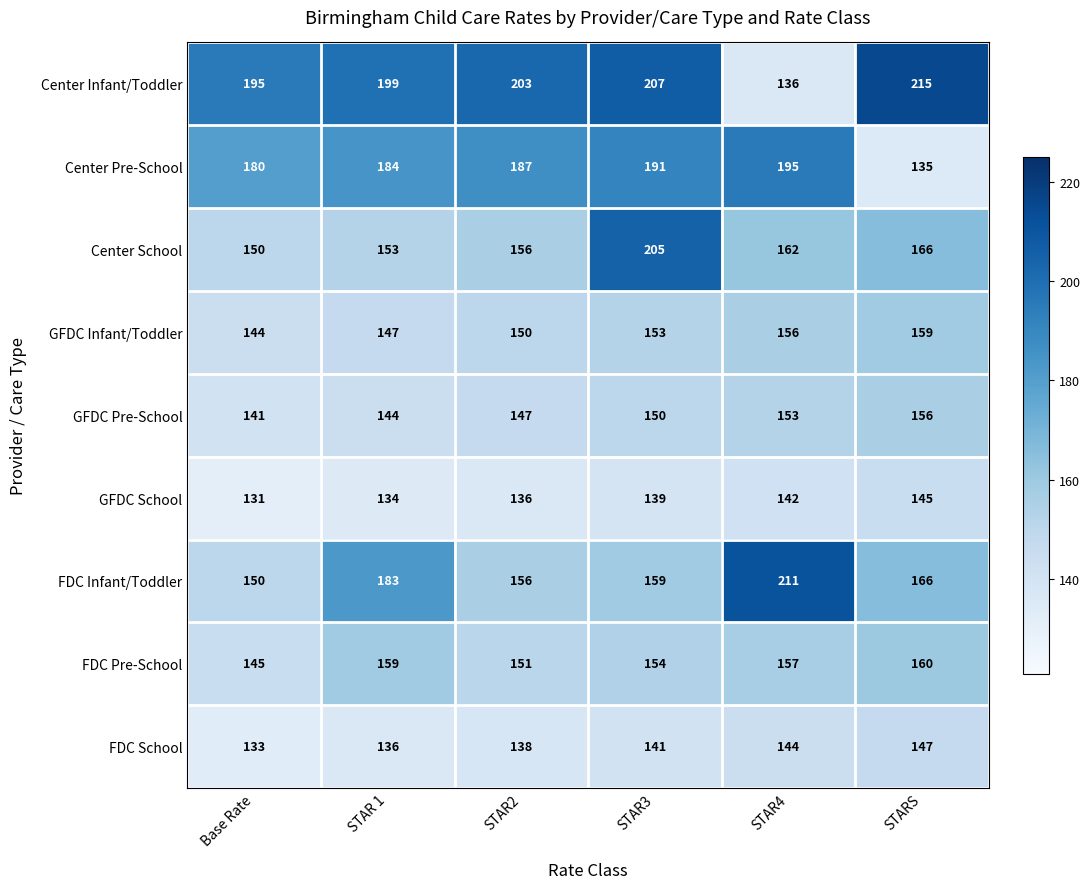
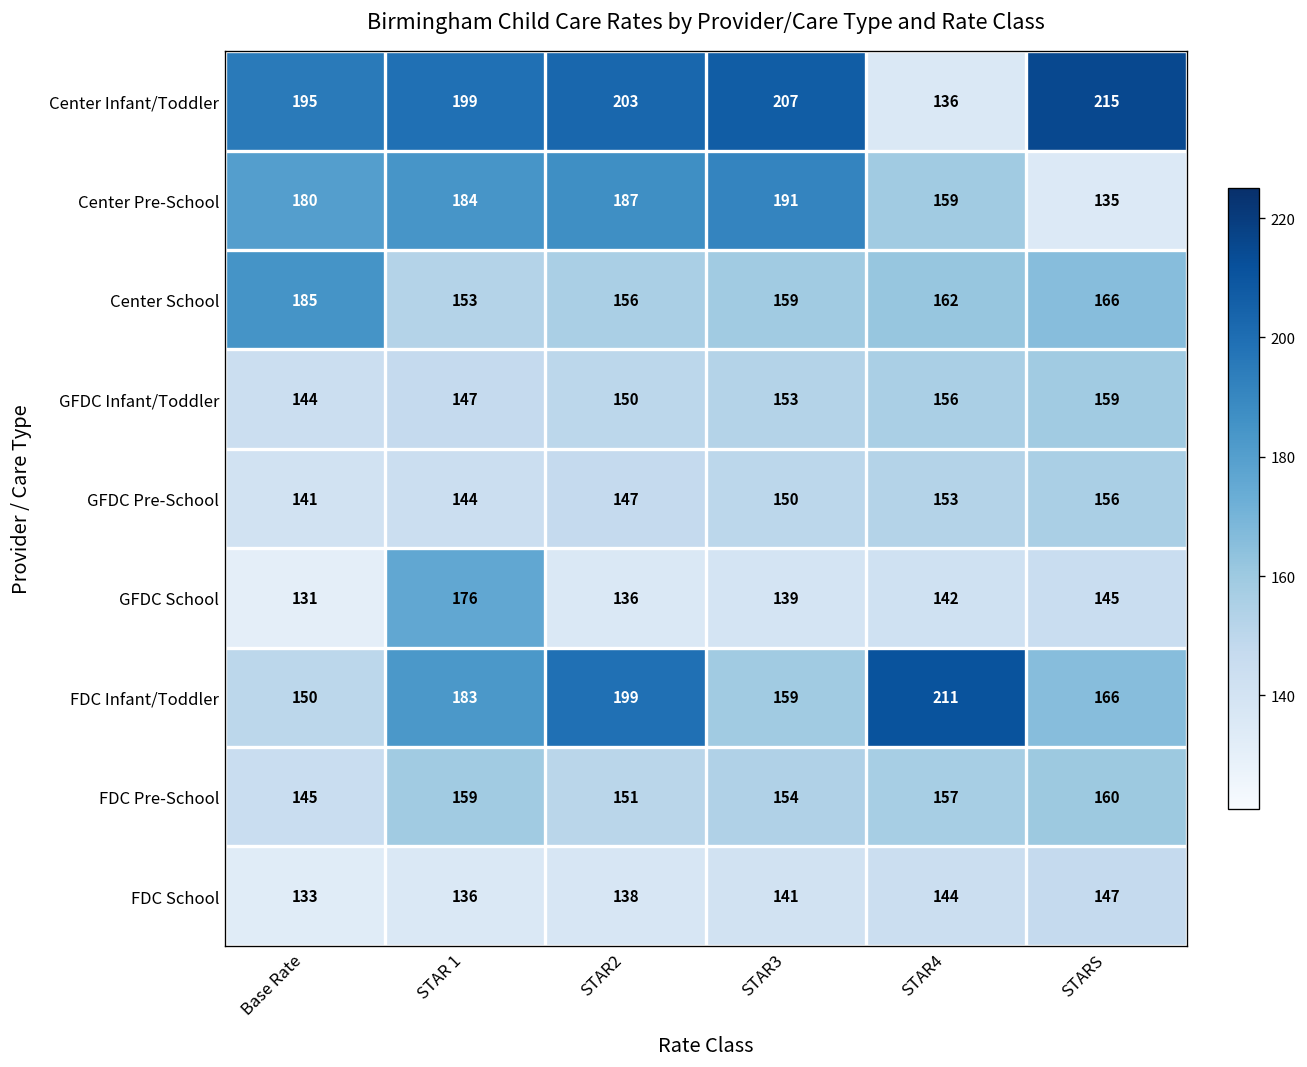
Center Pre-School, STAR4: 195 -> 159
Center School, Base Rate: 150 -> 185
Center School, STAR3: 205 -> 159
GFDC School, STAR 1: 134 -> 176
FDC Infant/Toddler, STAR2: 156 -> 199
